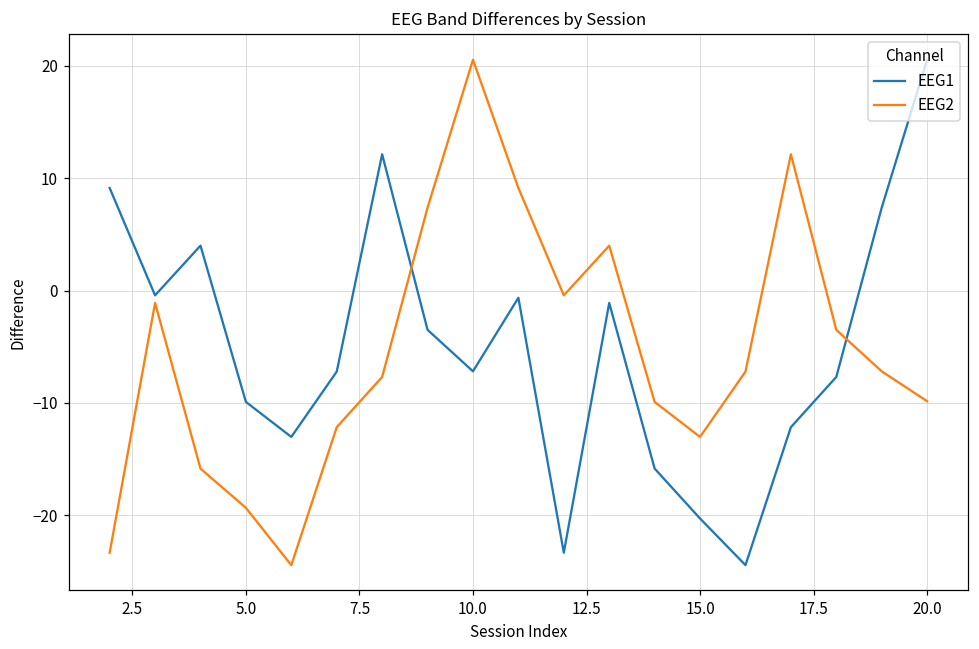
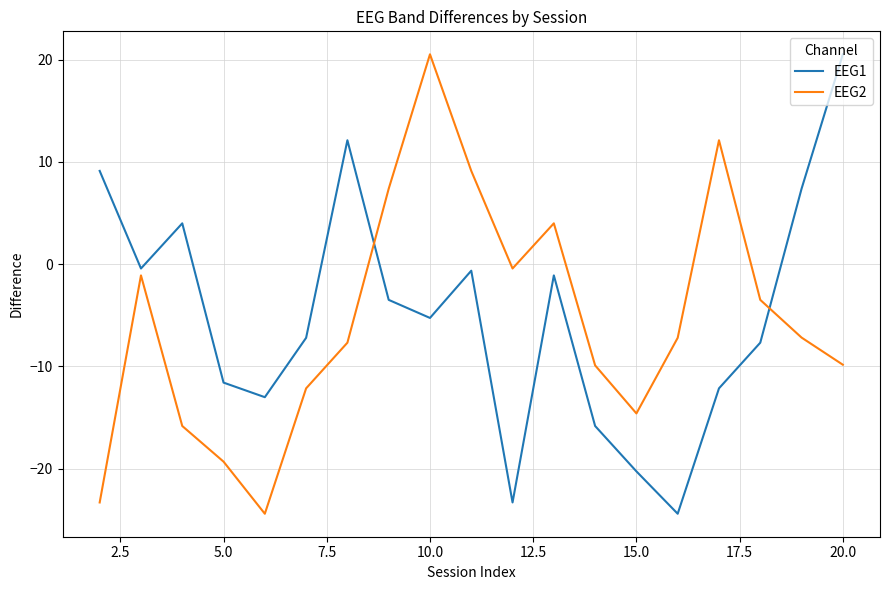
EEG1, 5.0: -9.9 -> -11.6
EEG1, 10.0: -7.2 -> -5.3
EEG2, 15.0: -13.0 -> -14.6
